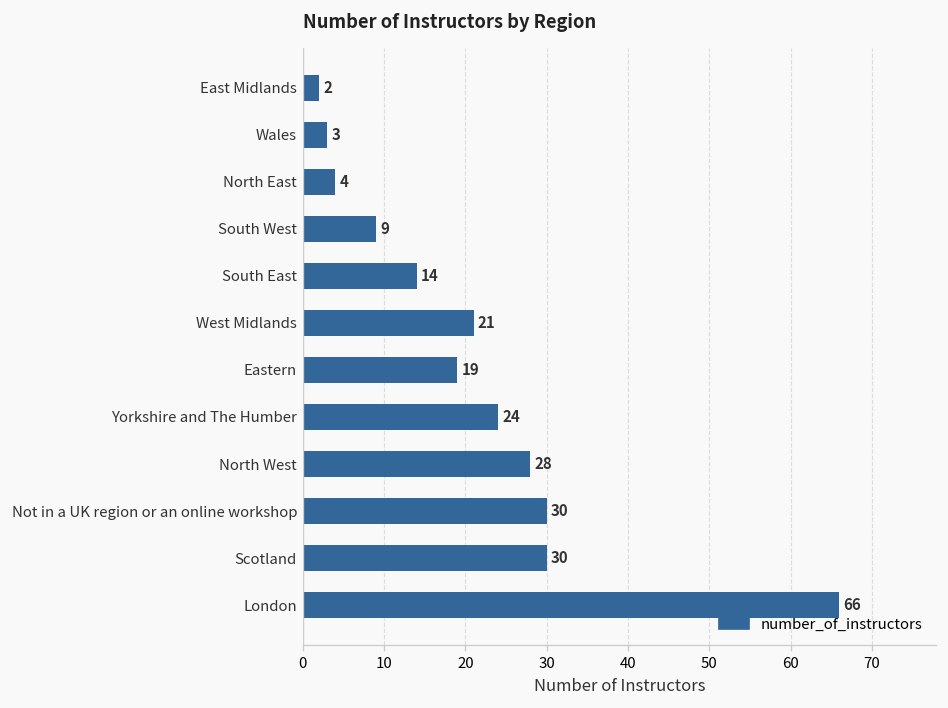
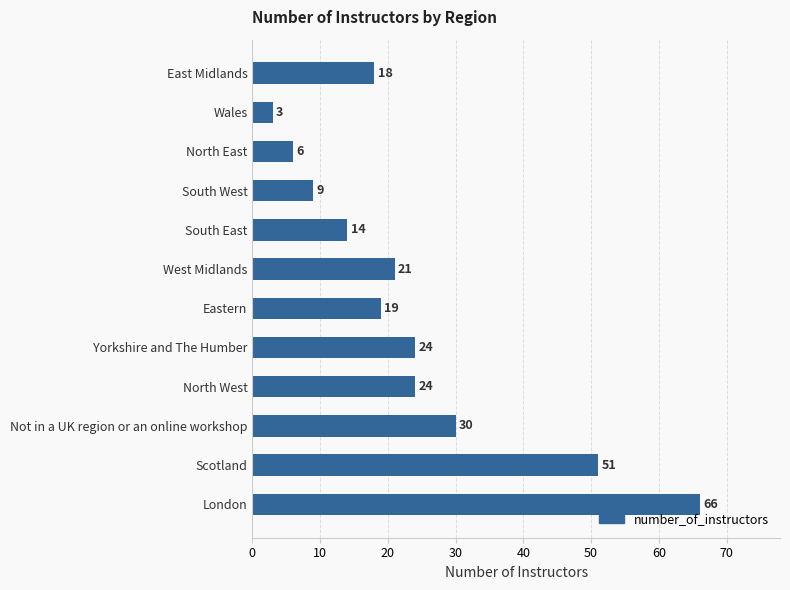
East Midlands: 2 -> 18
North East: 4 -> 6
North West: 28 -> 24
Scotland: 30 -> 51
